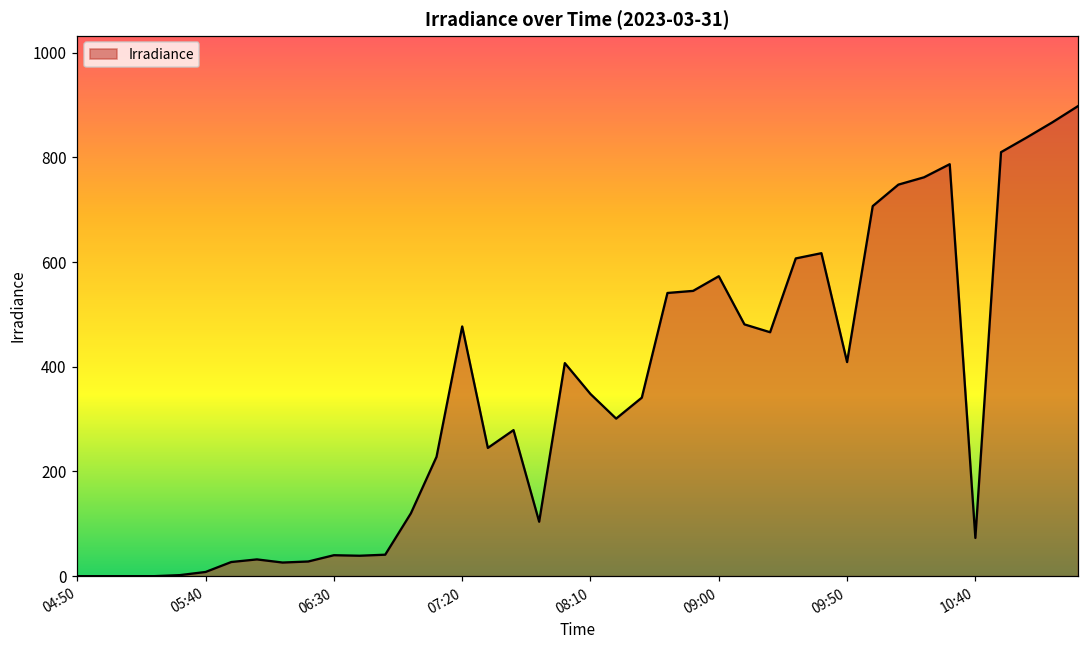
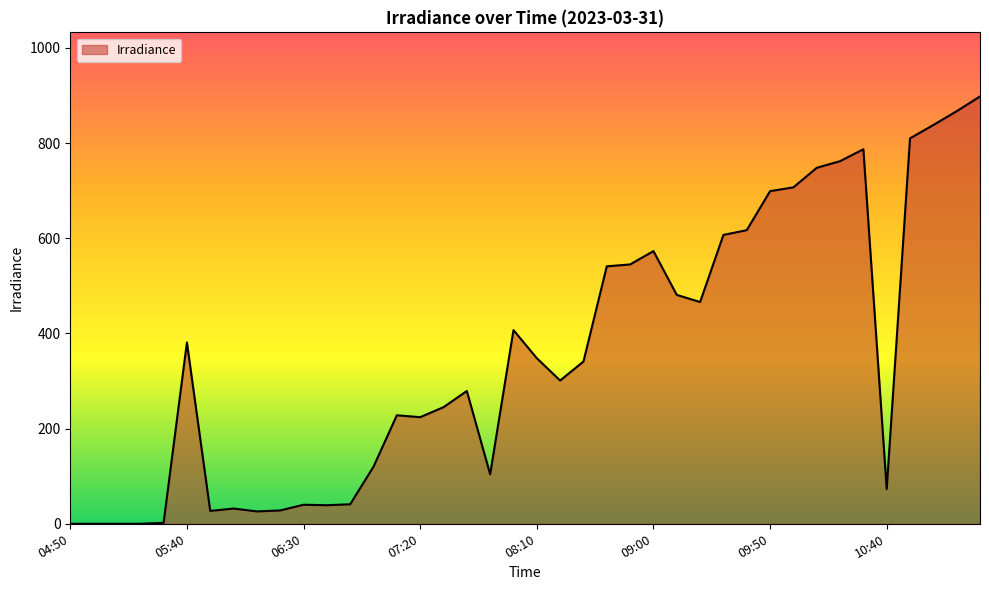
05:40: 10 -> 380
07:20: 480 -> 220
09:50: 410 -> 700
